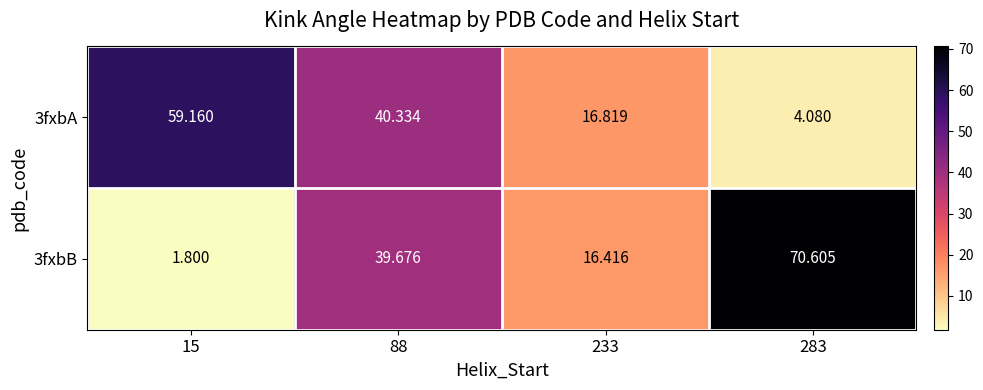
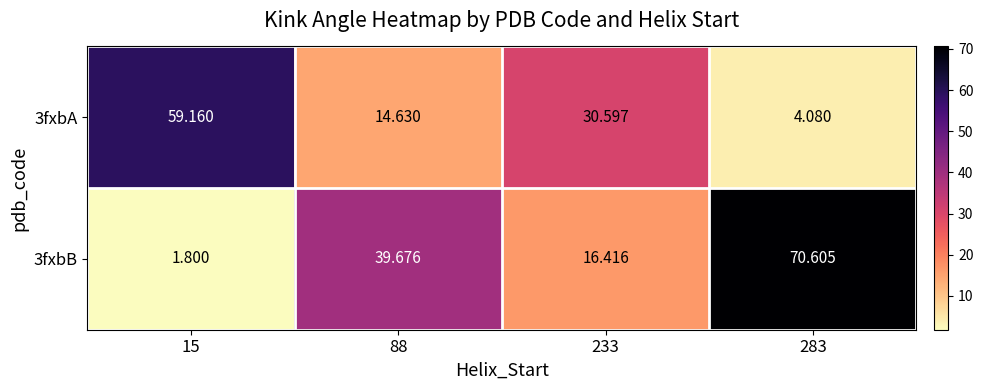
3fxbA, 88: 40.334 -> 14.630
3fxbA, 233: 16.819 -> 30.597
